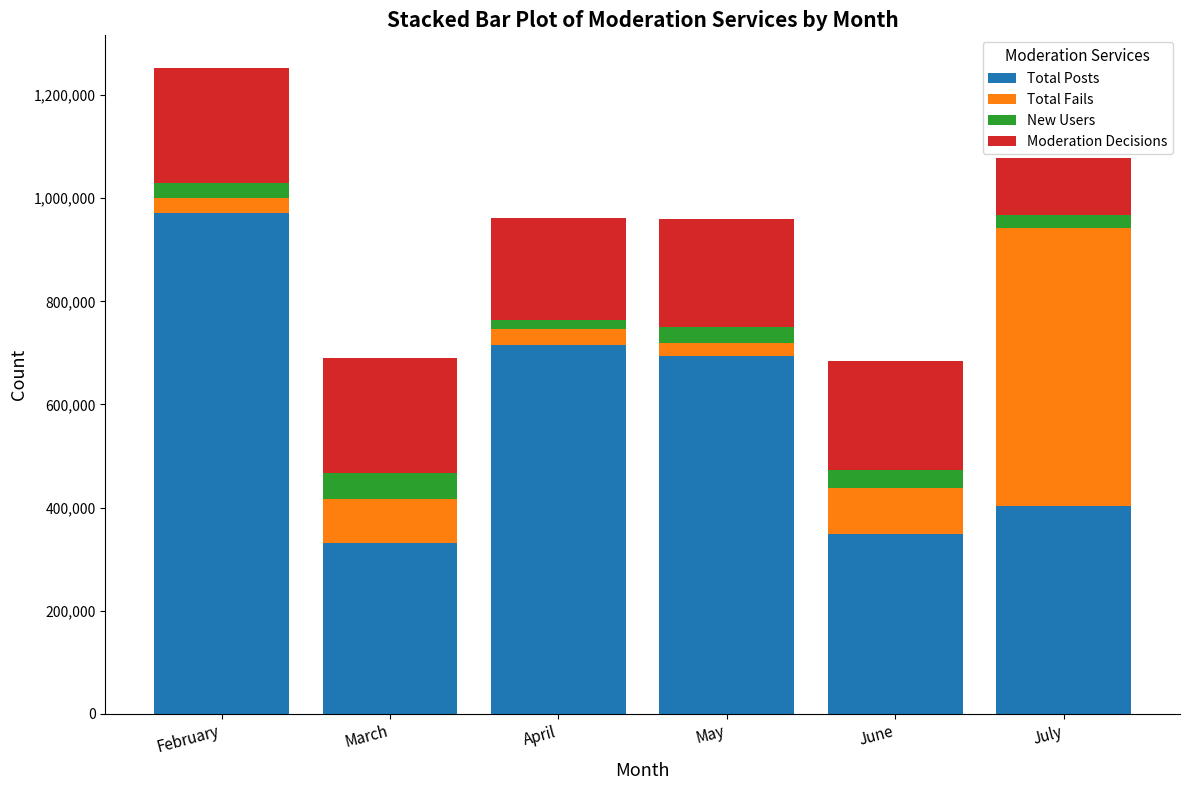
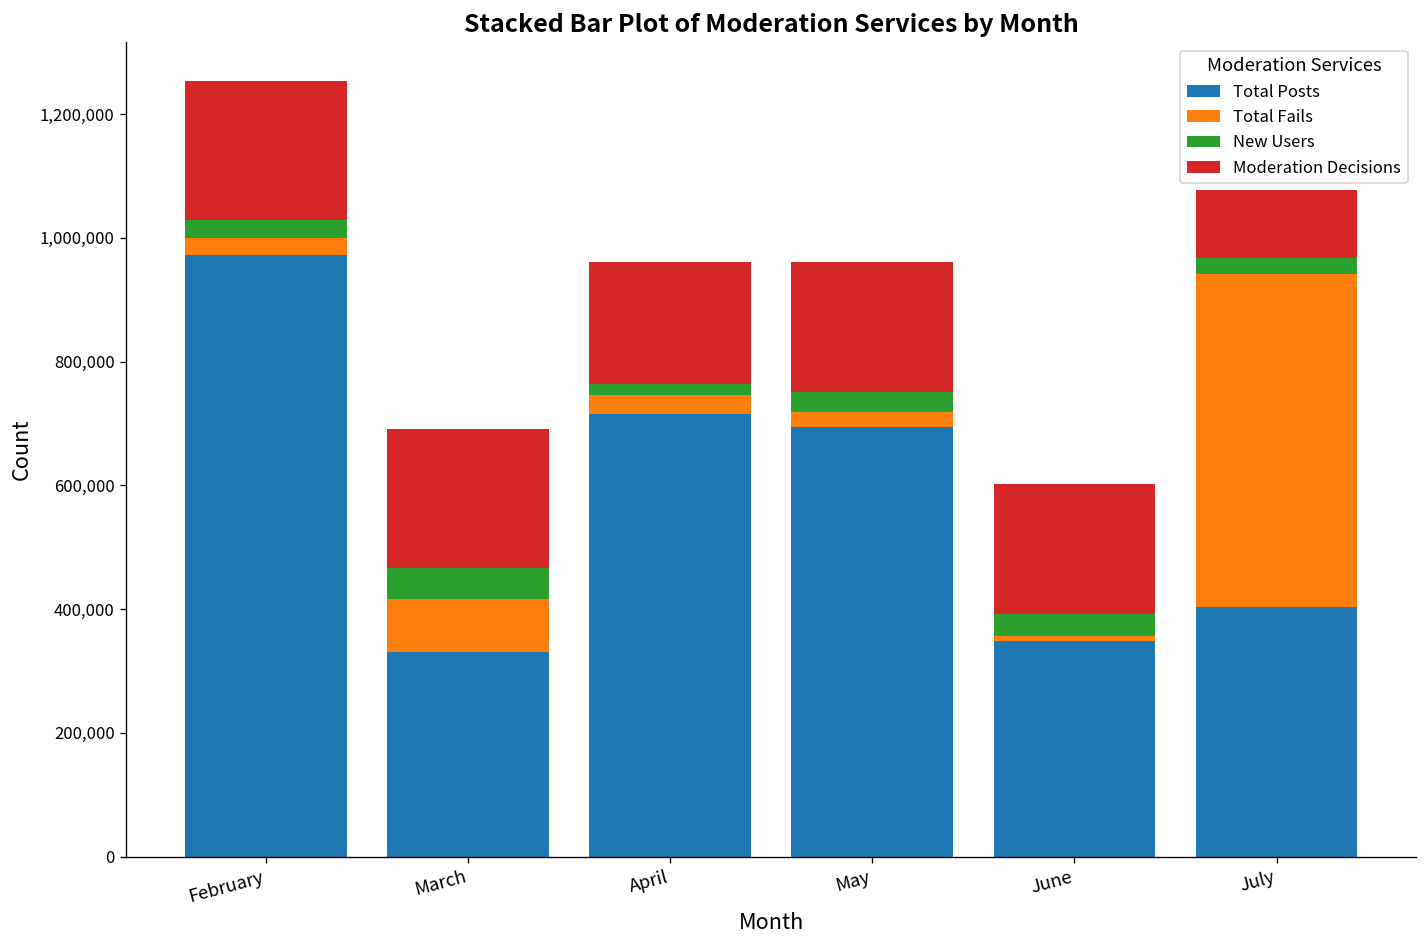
Total Fails, June: 90,000 -> 10,000
